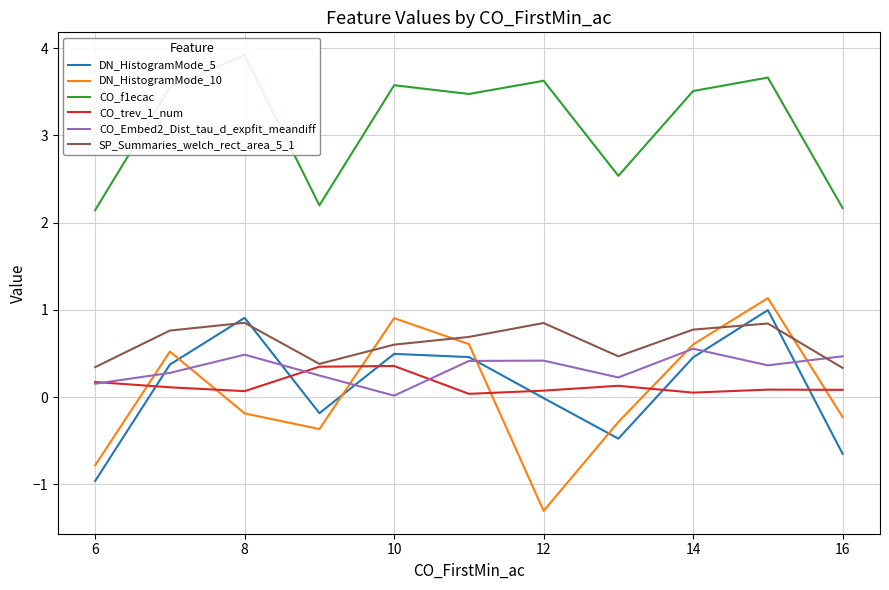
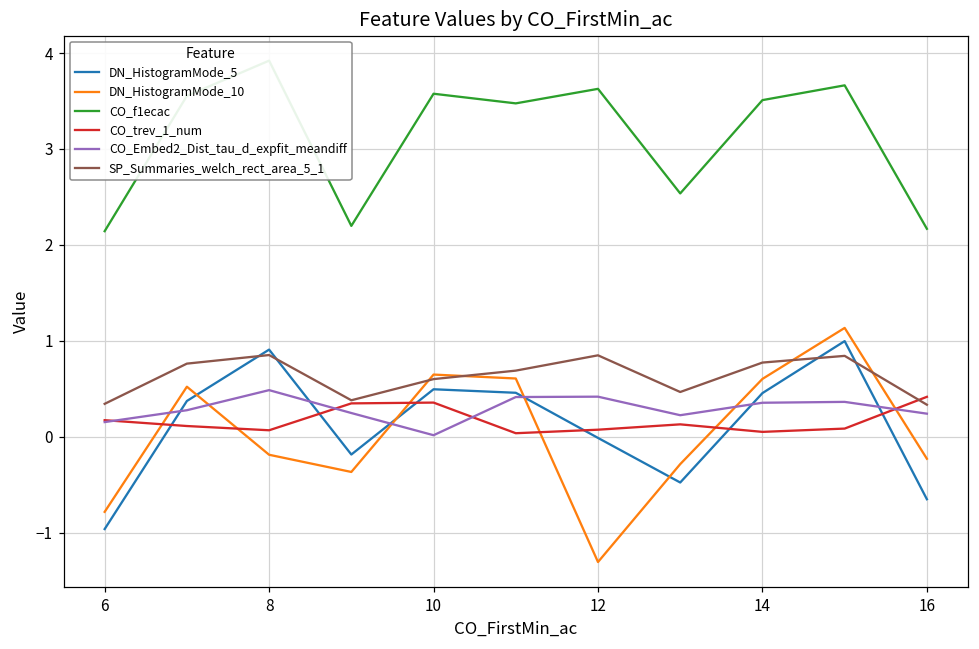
DN_HistogramMode_10, 10: 0.9 -> 0.6
CO_Embed2_Dist_tau_d_expfit_meandiff, 14: 0.6 -> 0.4
CO_trev_1_num, 16: 0.1 -> 0.4
CO_Embed2_Dist_tau_d_expfit_meandiff, 16: 0.5 -> 0.2
